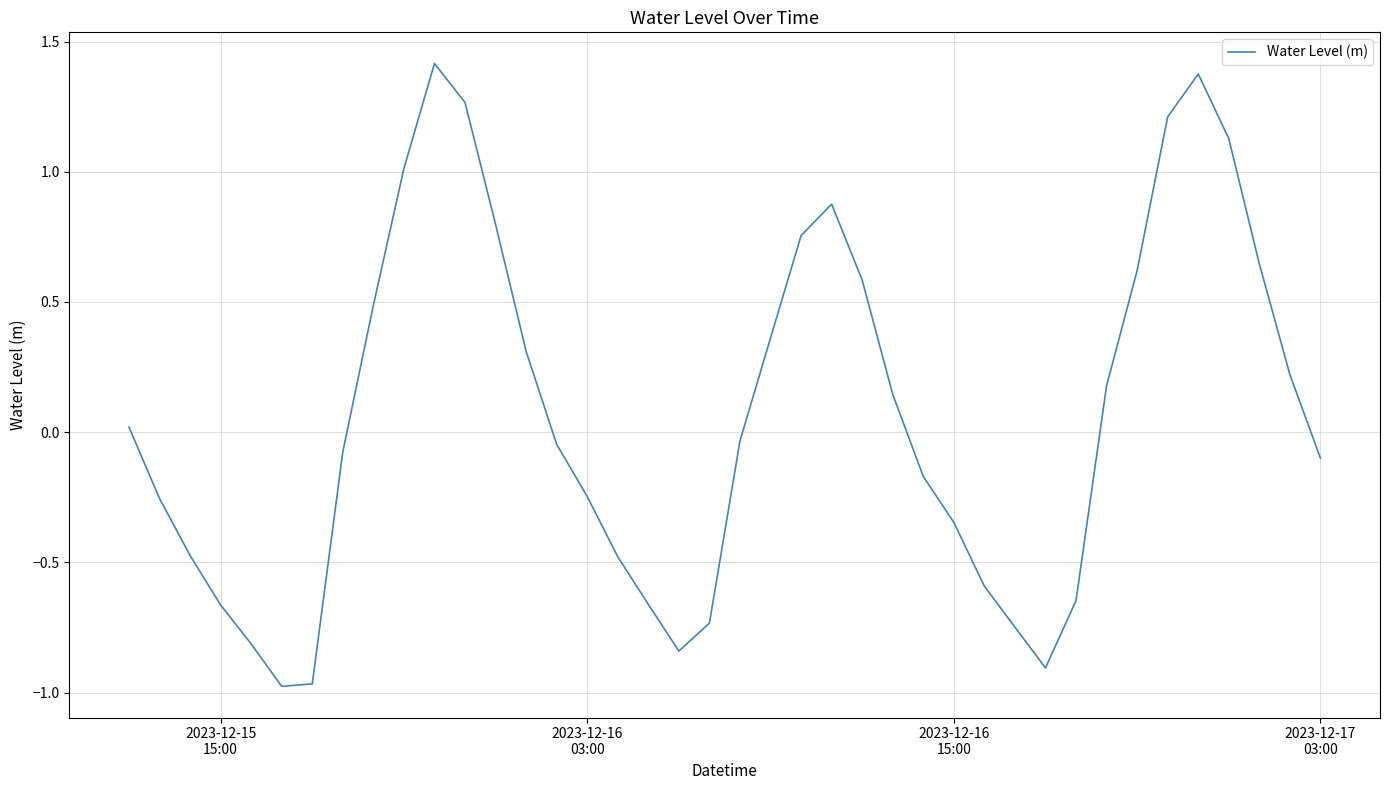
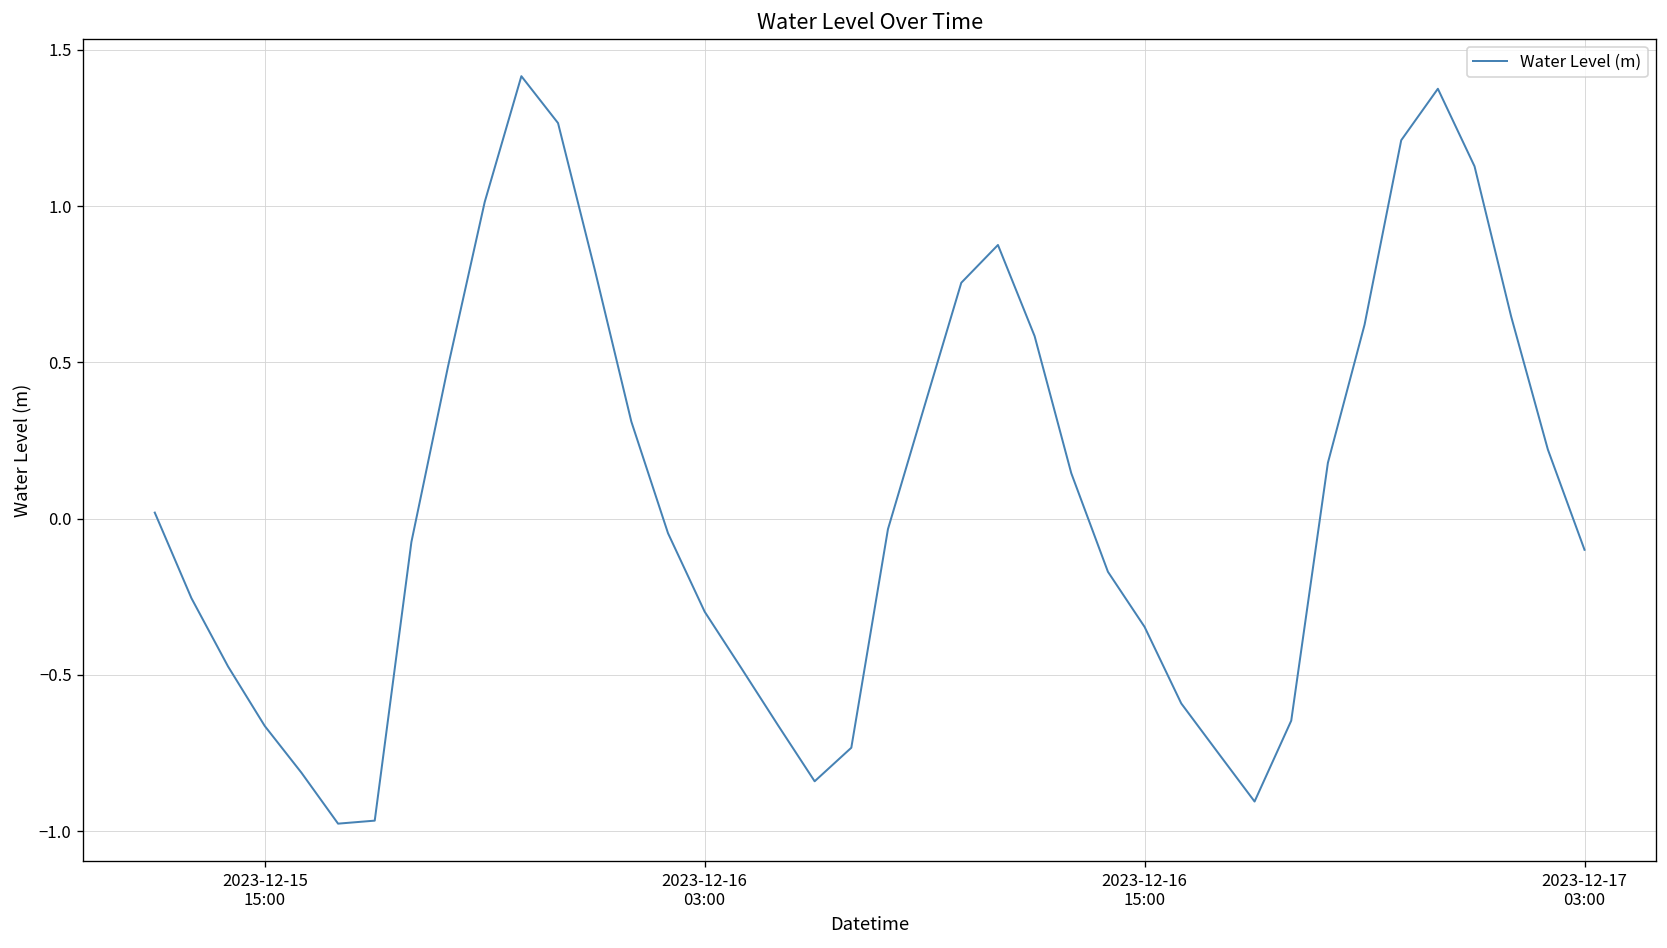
2023-12-16 03:00: -0.25 -> -0.30
